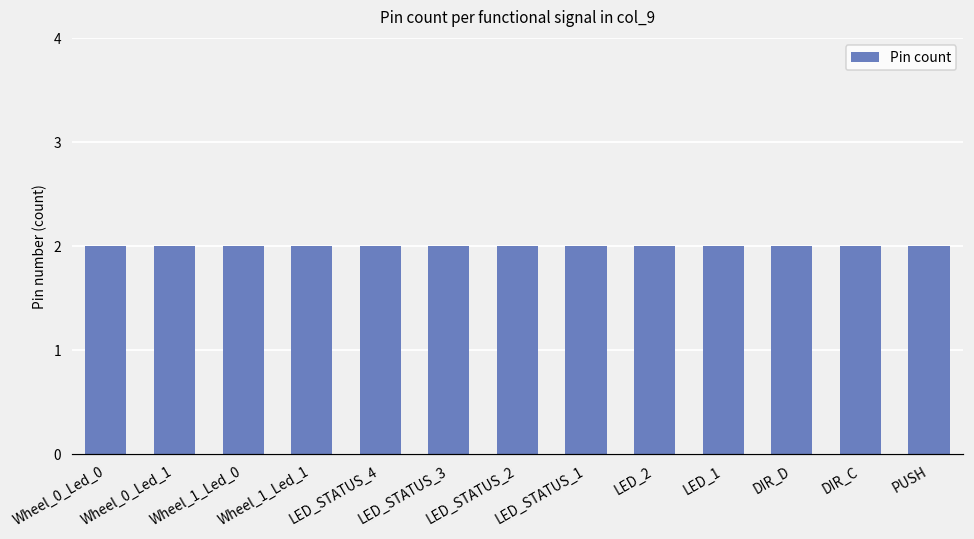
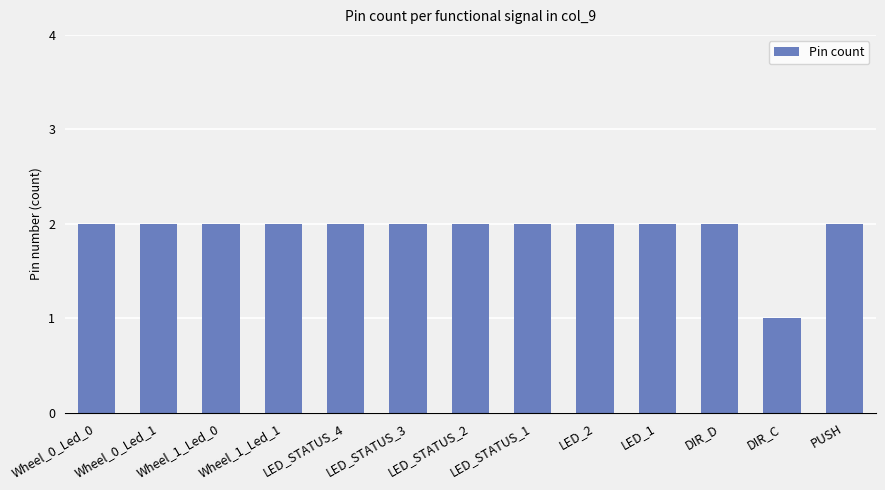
DIR_C: 2 -> 1
